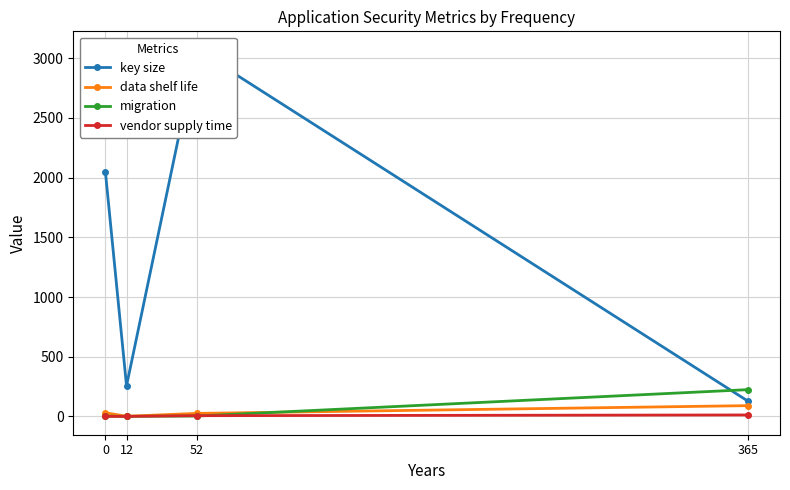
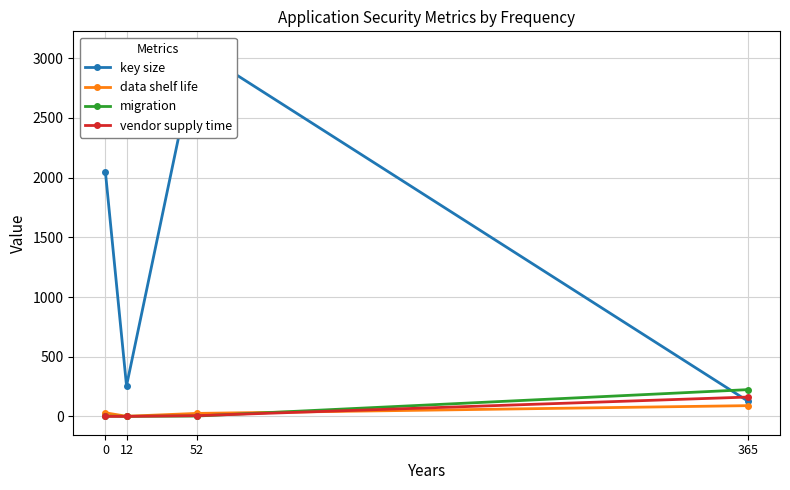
vendor supply time, 365: 10 -> 160
